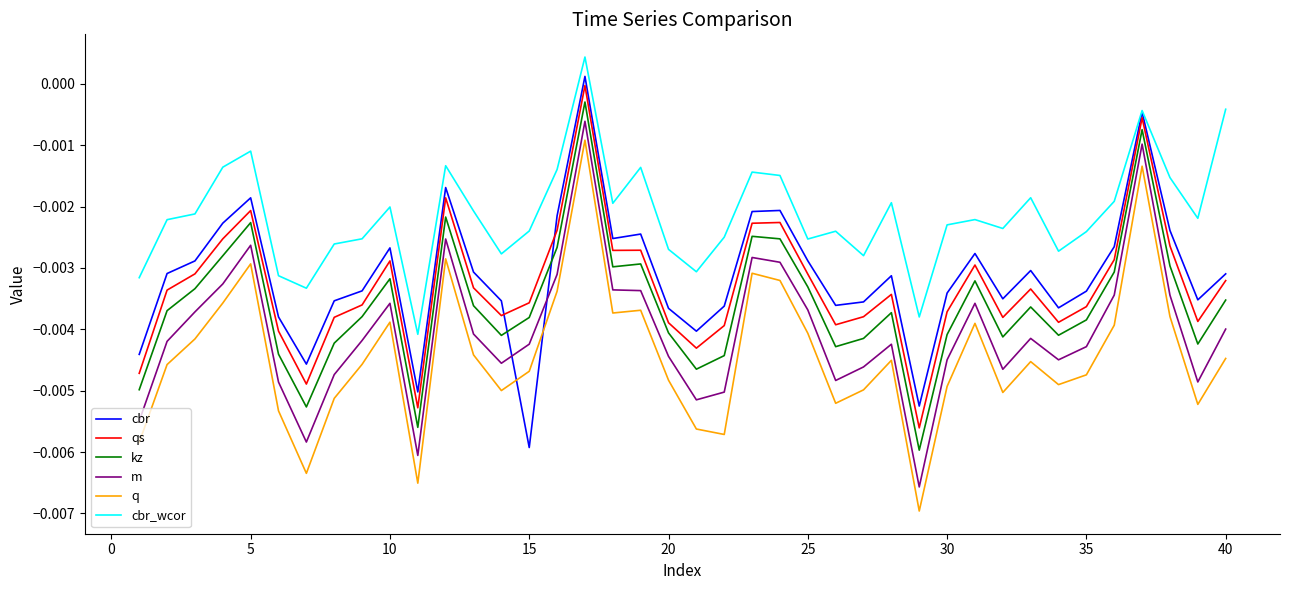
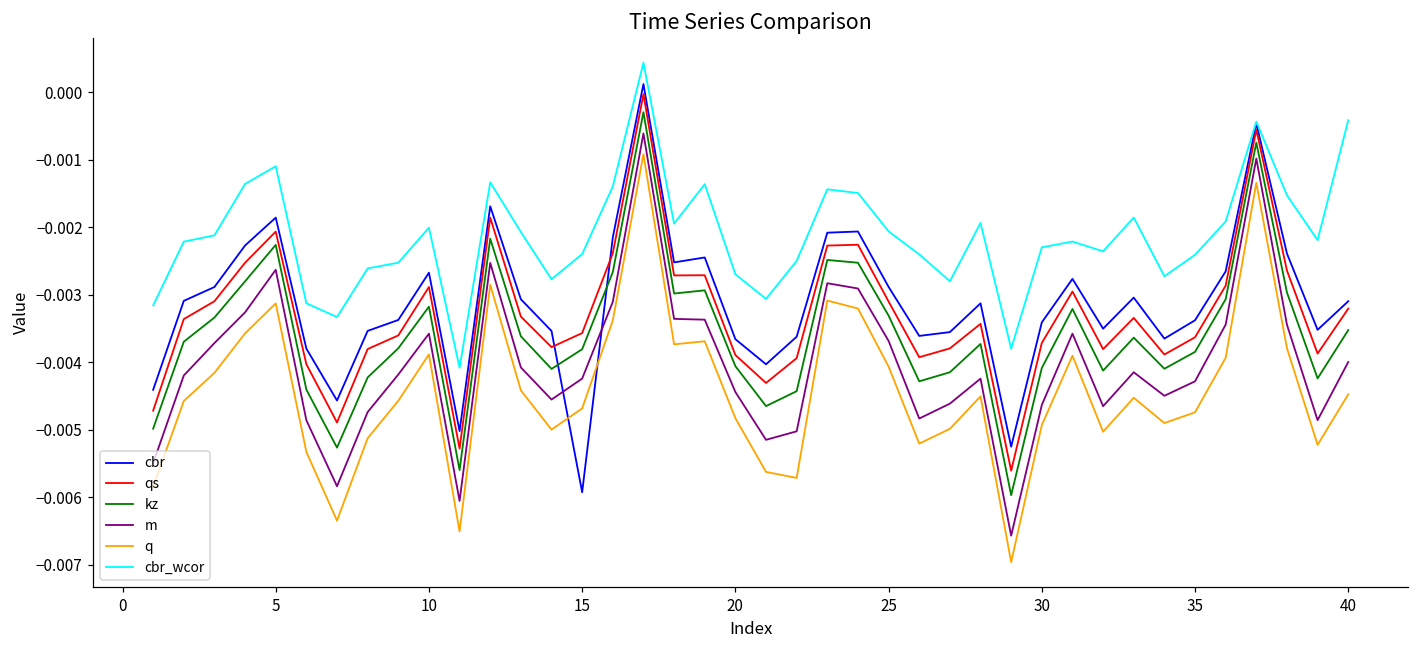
q, 5: -0.0029 -> -0.0031
cbr_wcor, 25: -0.0025 -> -0.0021
m, 30: -0.0045 -> -0.0046
